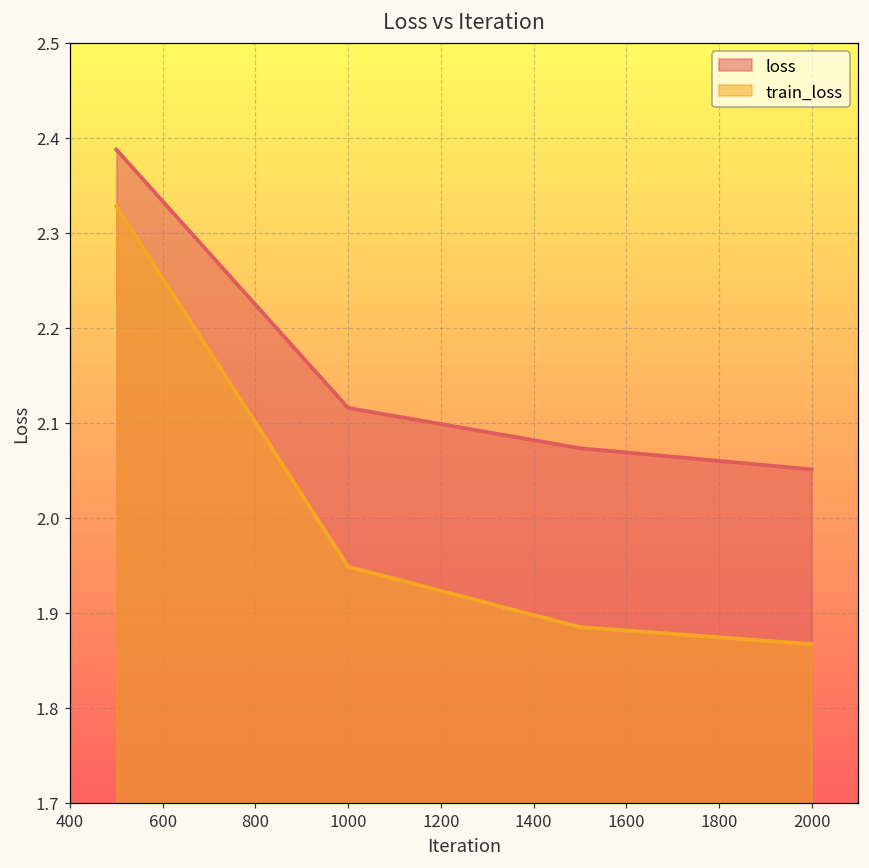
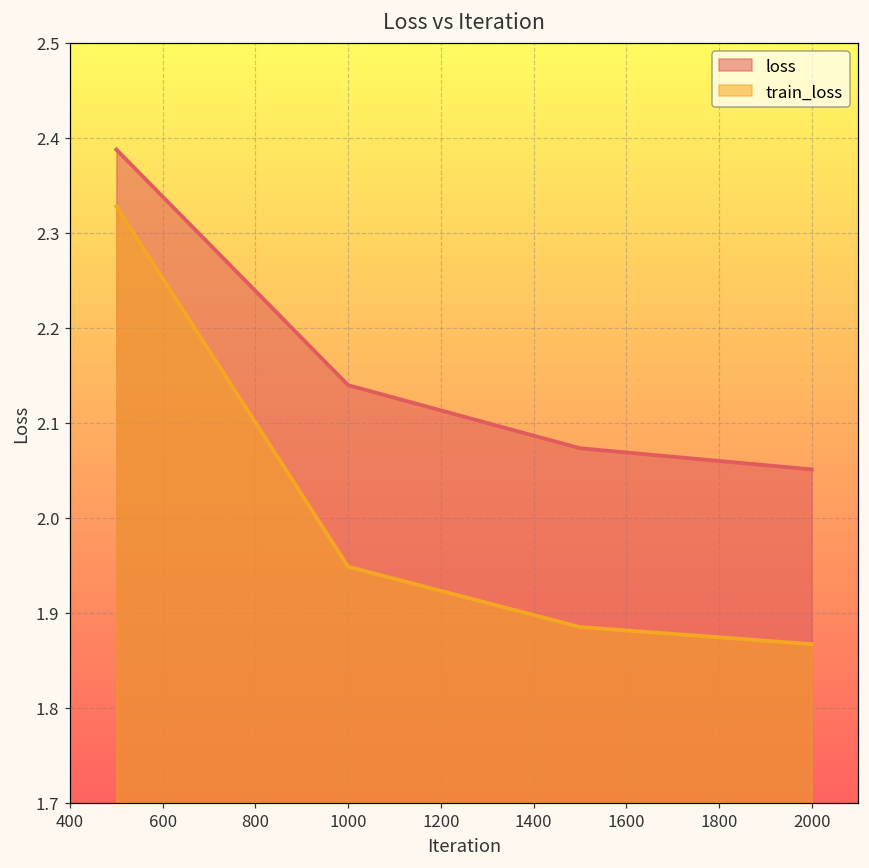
loss, 1000: 2.12 -> 2.14
